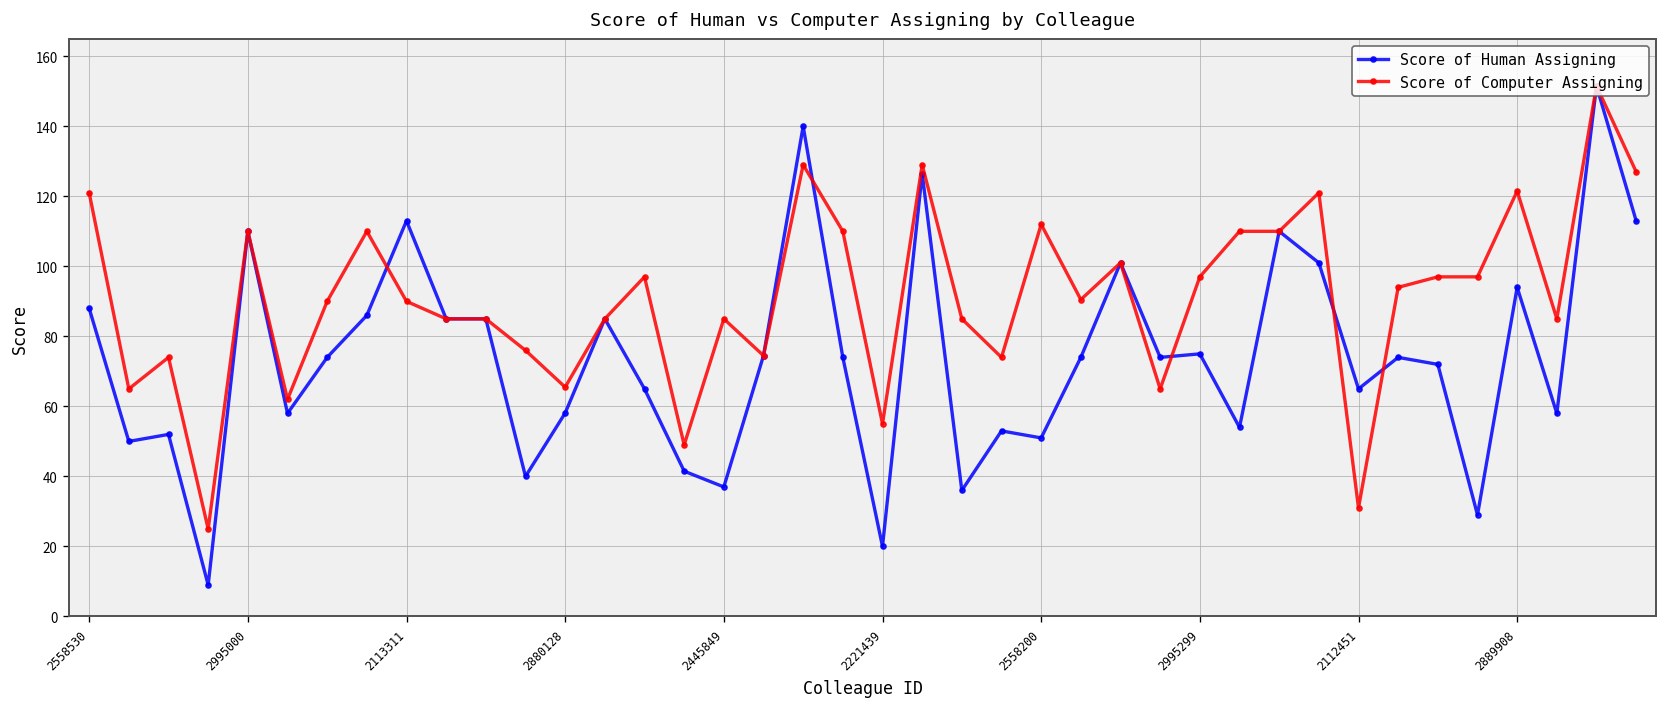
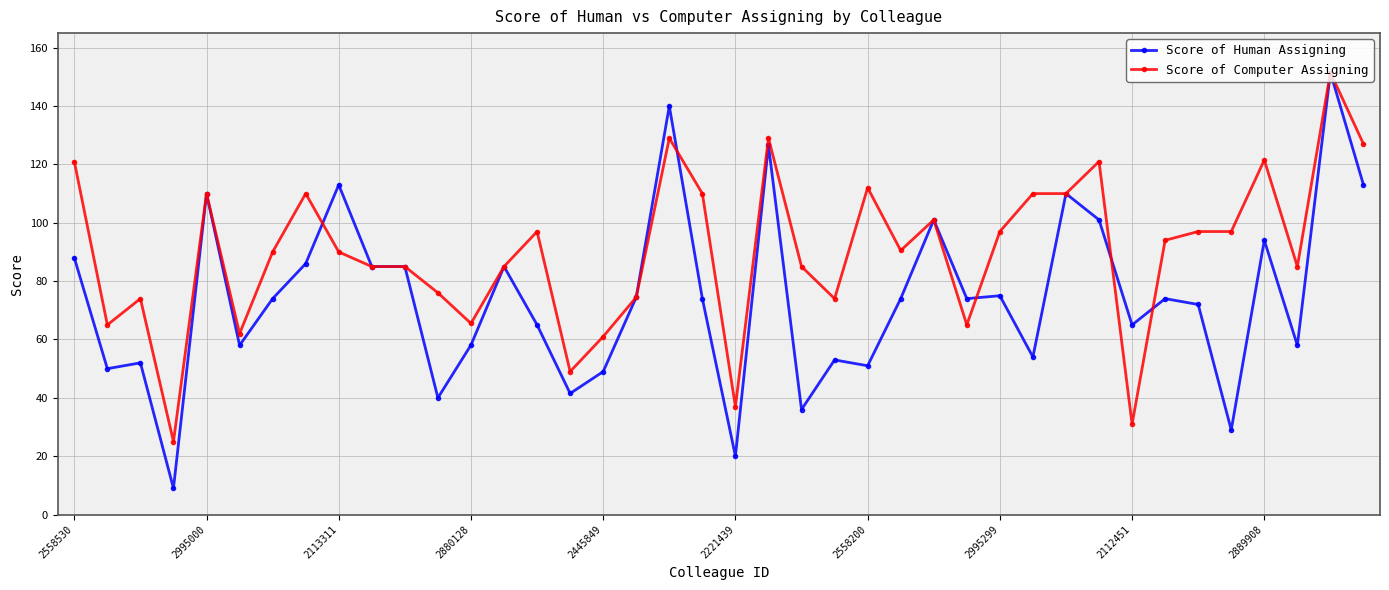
Score of Human Assigning, 2445849: 37 -> 49
Score of Computer Assigning, 2445849: 85 -> 61
Score of Computer Assigning, 2221439: 55 -> 37
